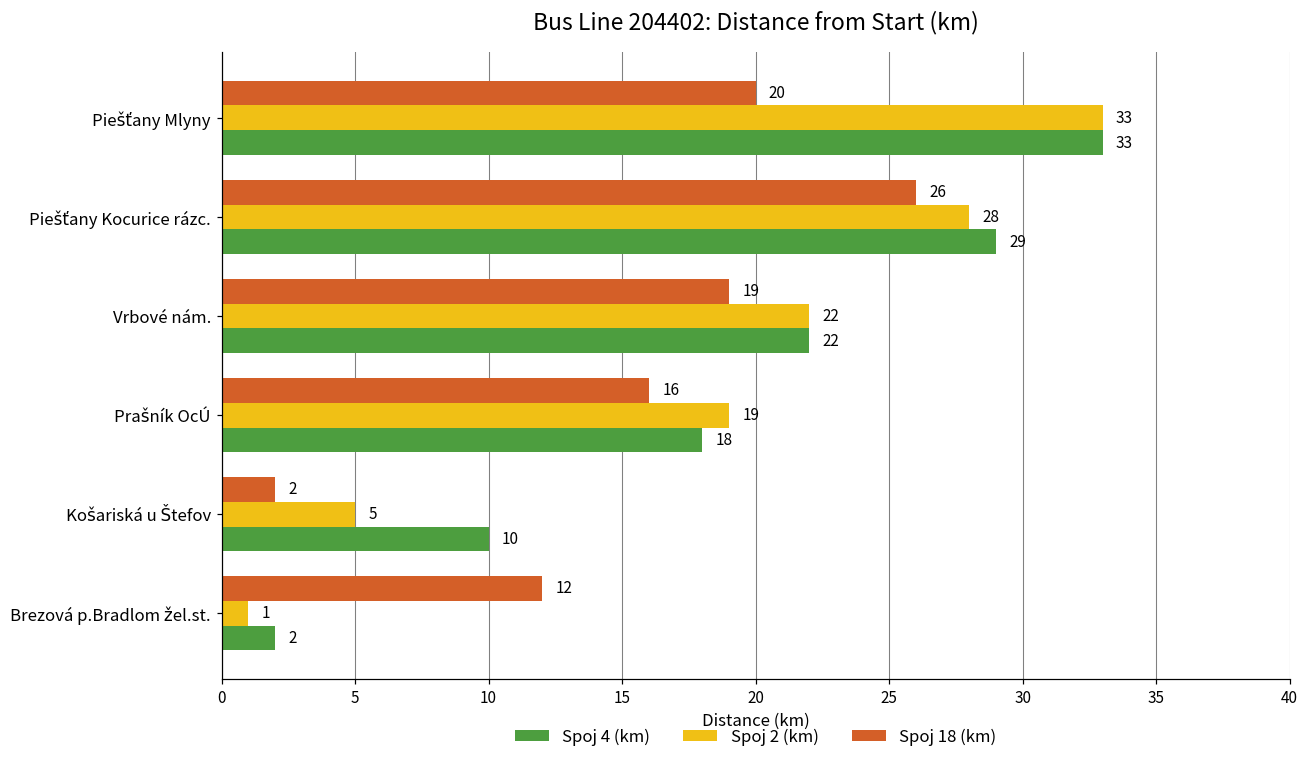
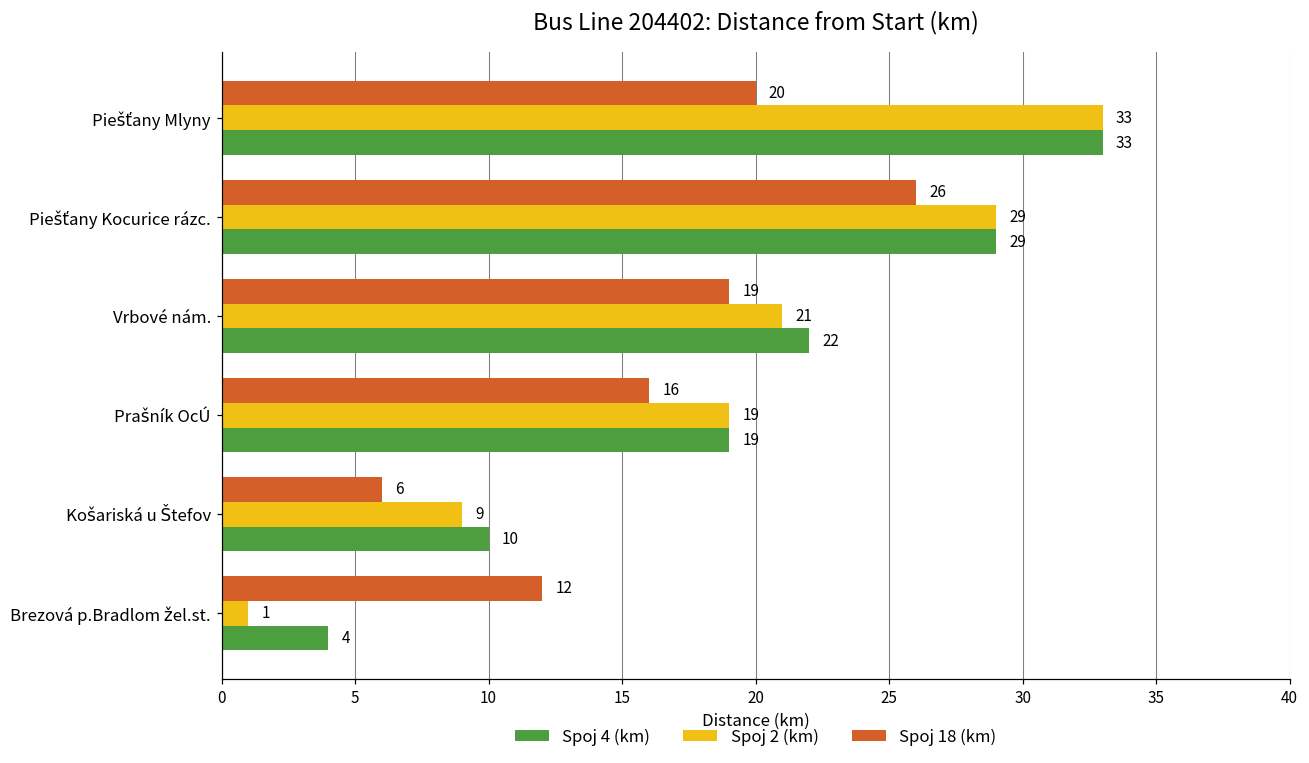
Spoj 2 (km), Piešťany Kocurice rázc.: 28 -> 29
Spoj 2 (km), Vrbové nám.: 22 -> 21
Spoj 4 (km), Prašník OcÚ: 18 -> 19
Spoj 18 (km), Košariská u Štefov: 2 -> 6
Spoj 2 (km), Košariská u Štefov: 5 -> 9
Spoj 4 (km), Brezová p.Bradlom žel.st.: 2 -> 4
